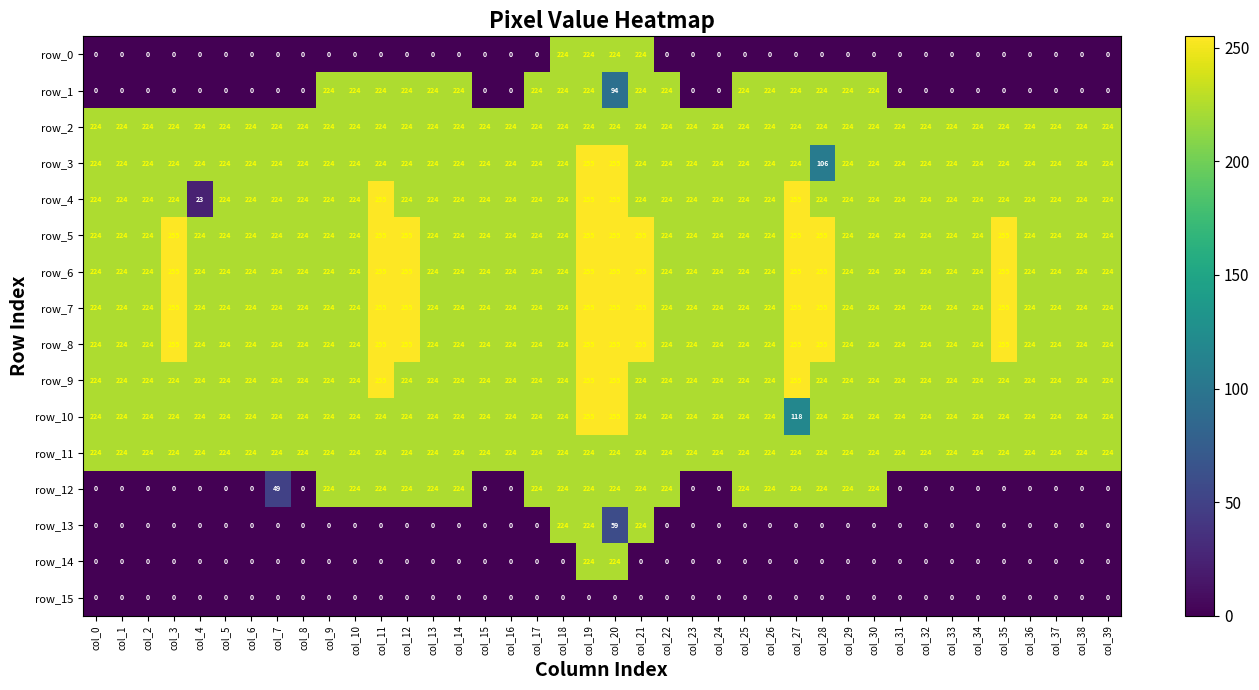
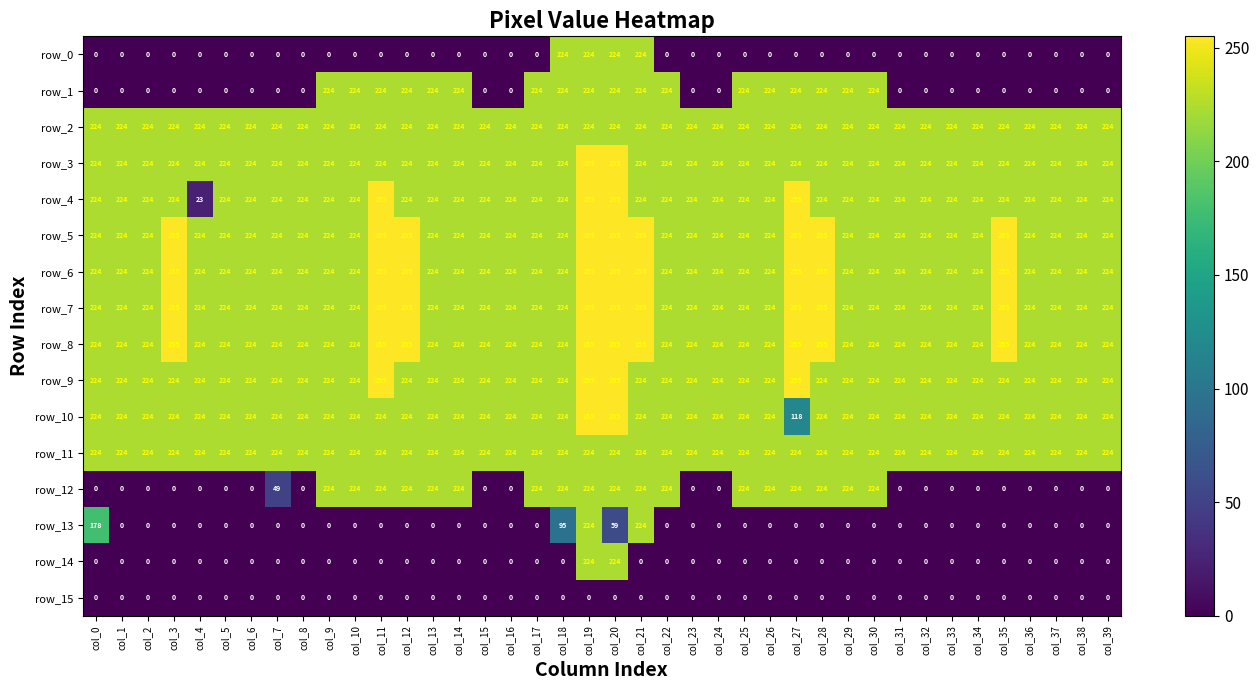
row_1, col_20: 94 -> 224
row_3, col_28: 106 -> 224
row_13, col_0: 0 -> 178
row_13, col_18: 224 -> 95
